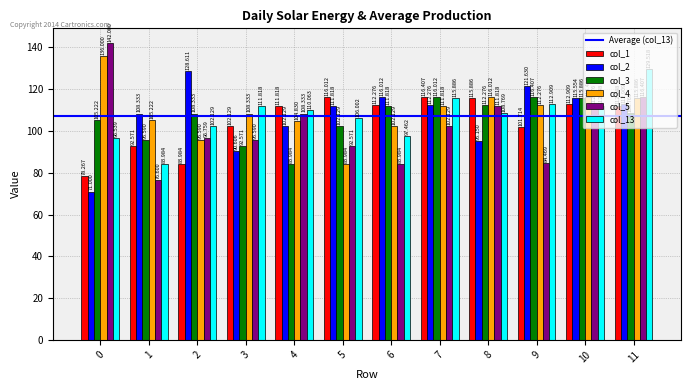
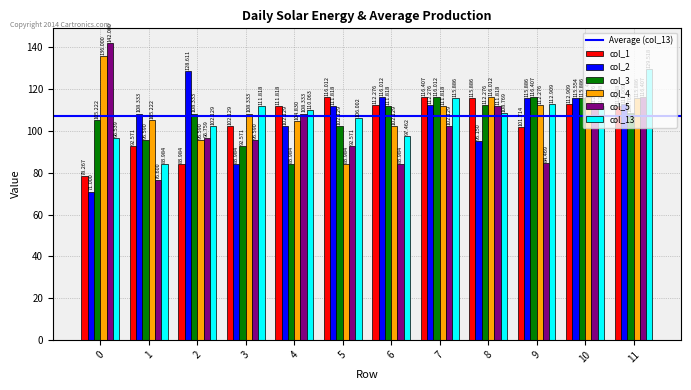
col_2, 3: 90.606 -> 83.984
col_2, 9: 121.630 -> 115.886
